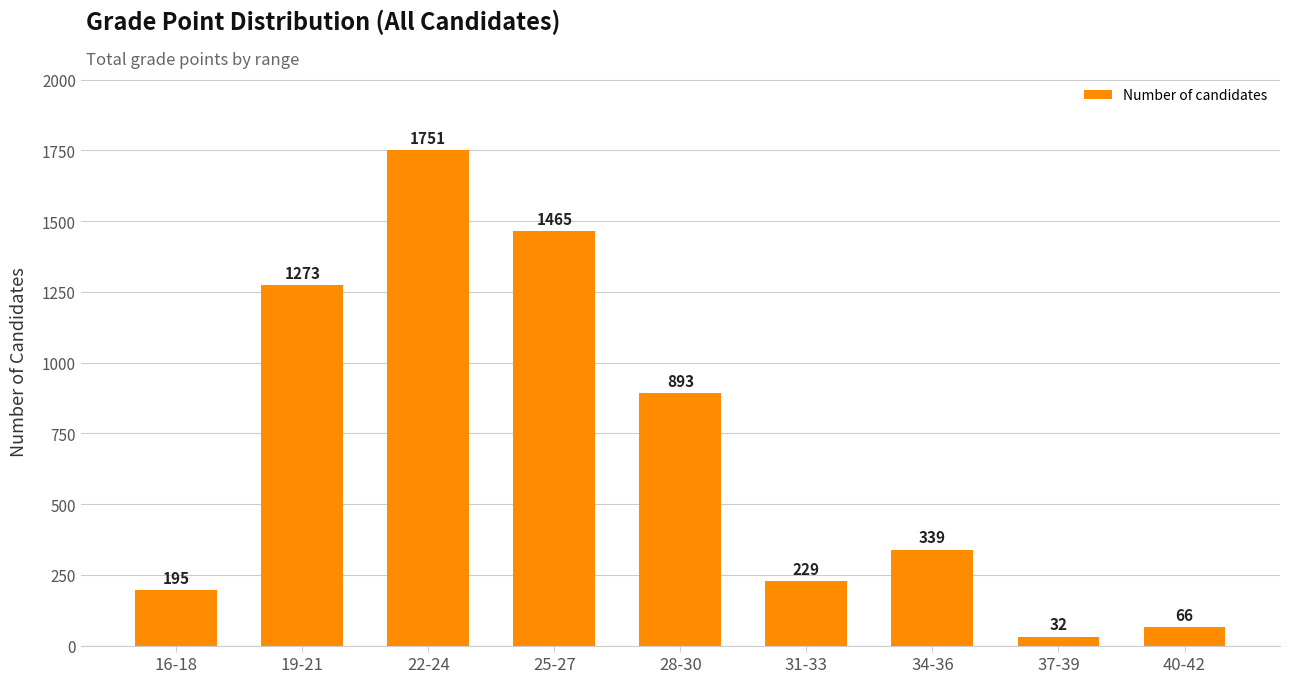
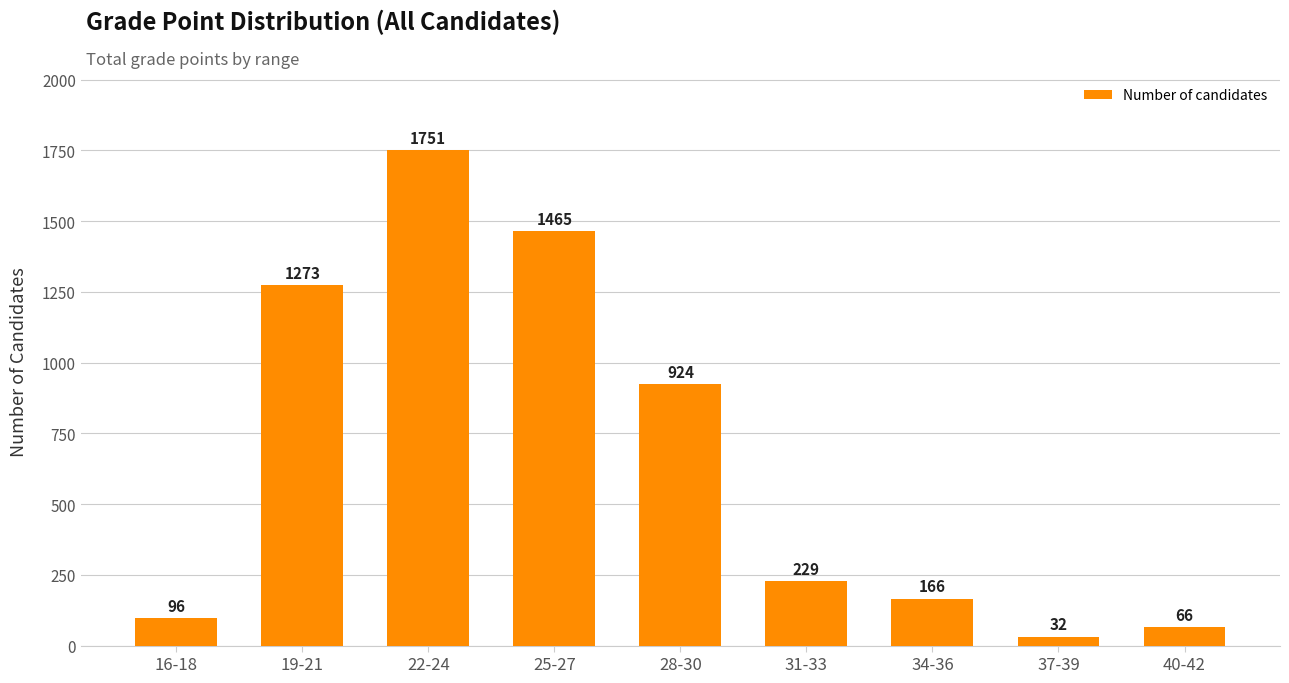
16-18: 195 -> 96
28-30: 893 -> 924
34-36: 339 -> 166
